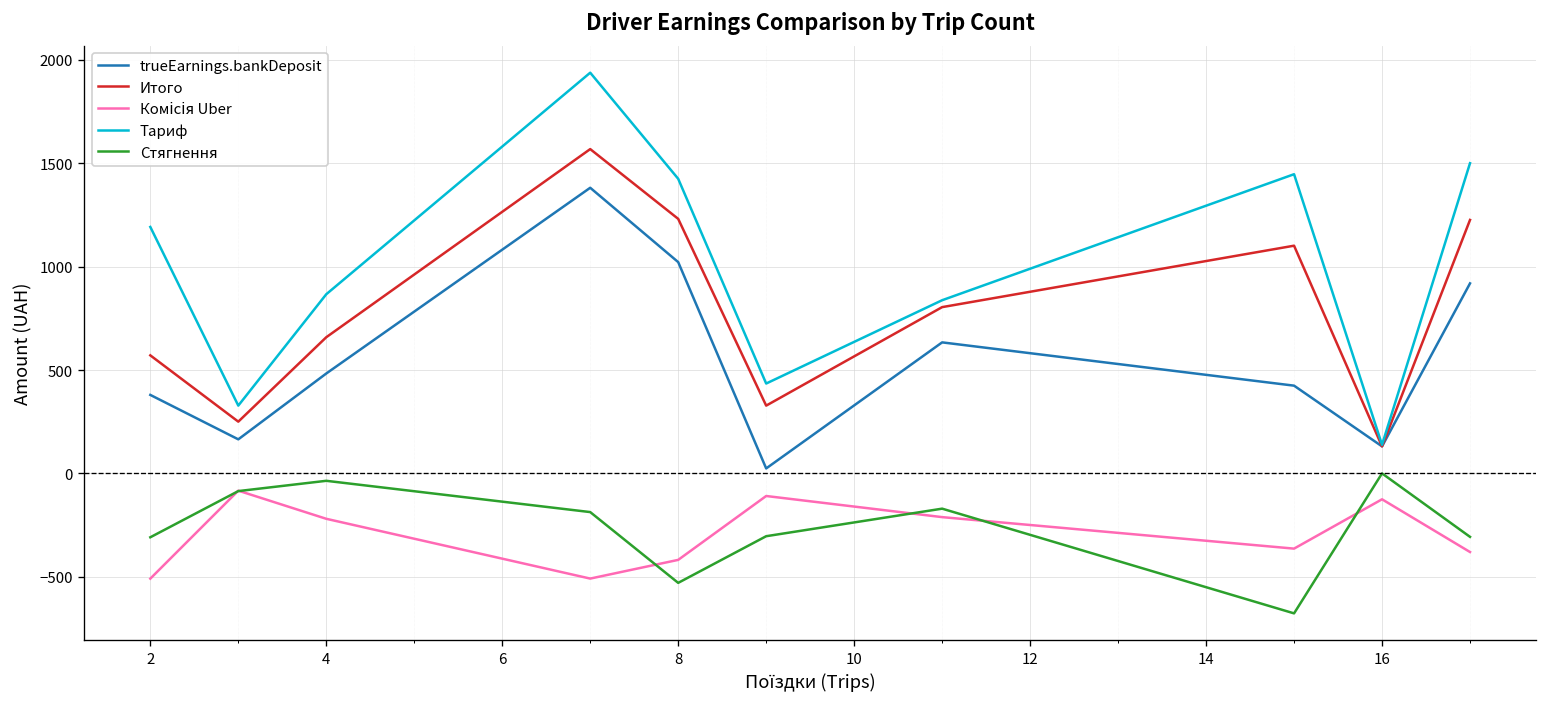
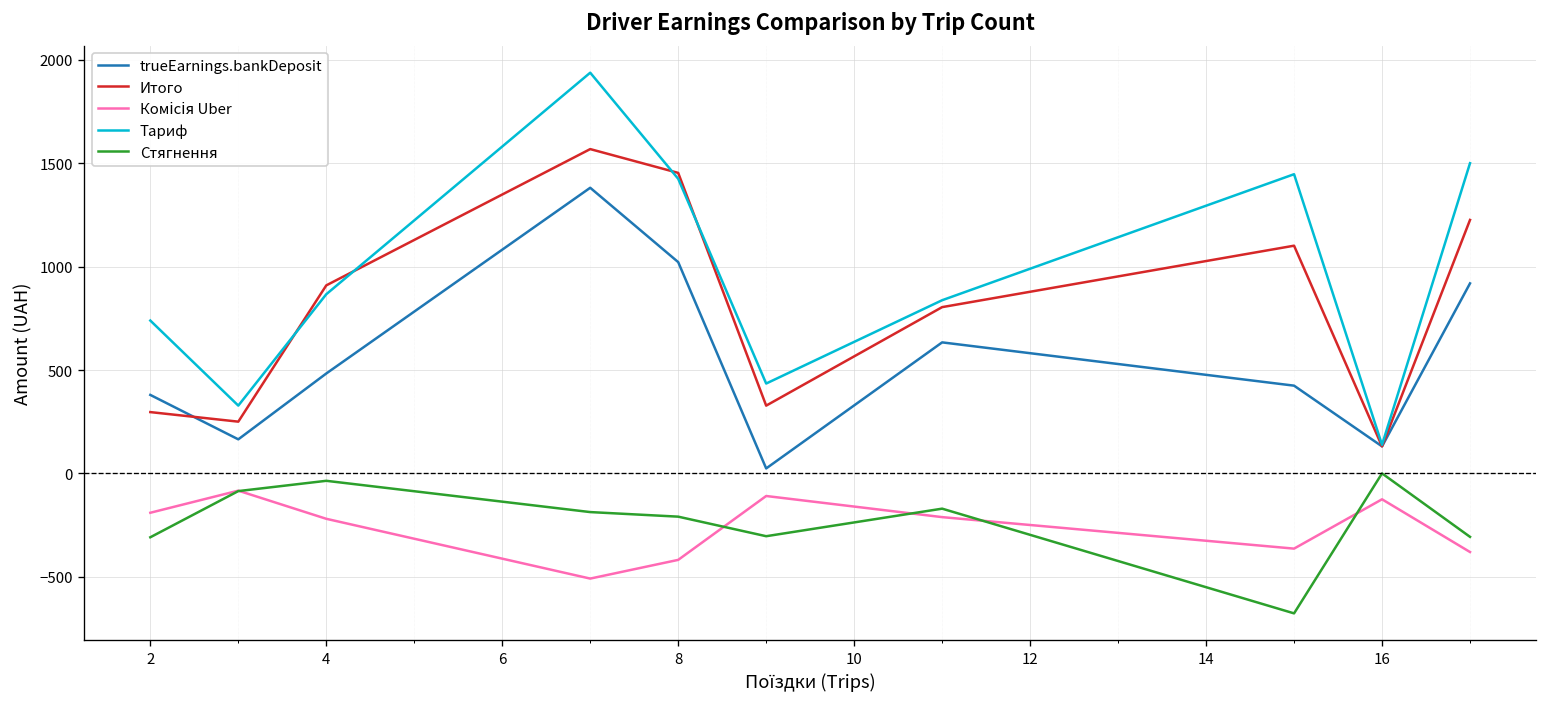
Итого, 2: 570 -> 300
Комісія Uber, 2: -510 -> -190
Тариф, 2: 1190 -> 740
Итого, 4: 660 -> 910
Итого, 8: 1230 -> 1450
Стягнення, 8: -530 -> -210
